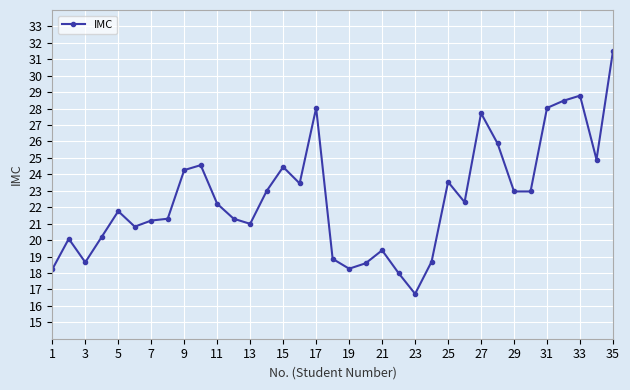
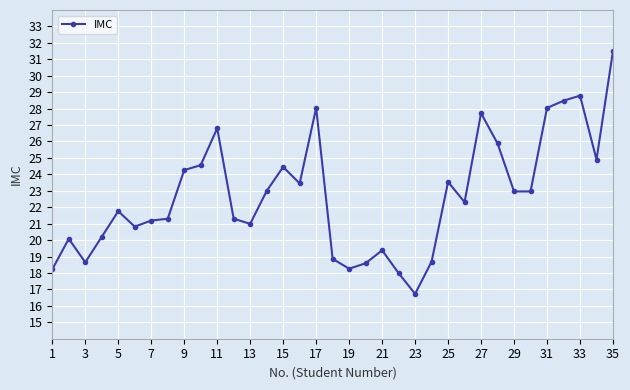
11: 22.2 -> 26.8
